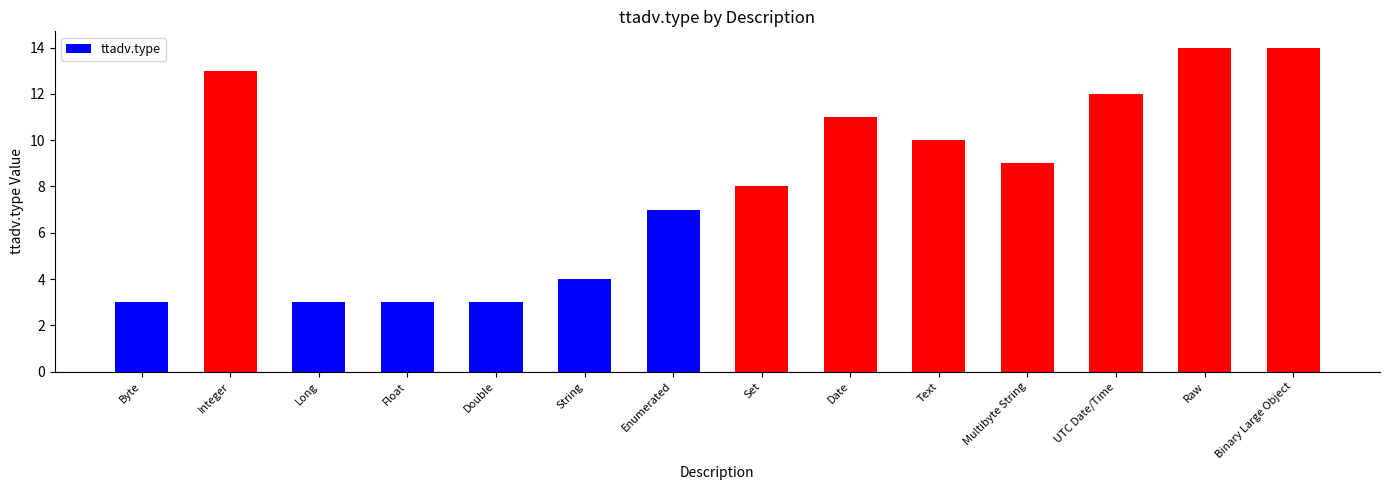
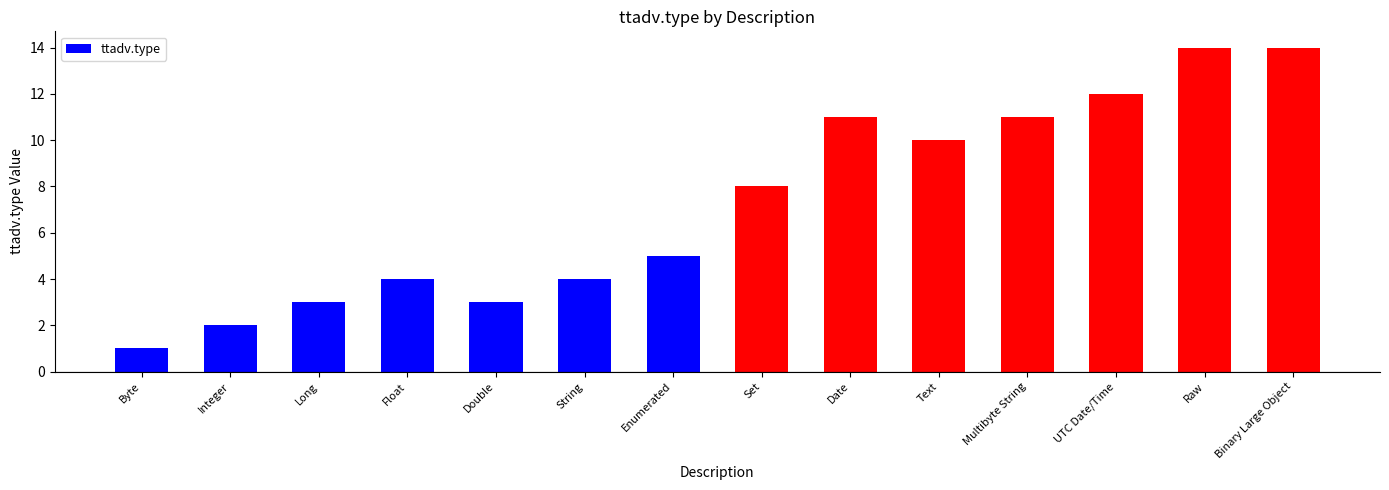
Byte: 3 -> 1
Integer: 13 -> 2
Float: 3 -> 4
Enumerated: 7 -> 5
Multibyte String: 9 -> 11
